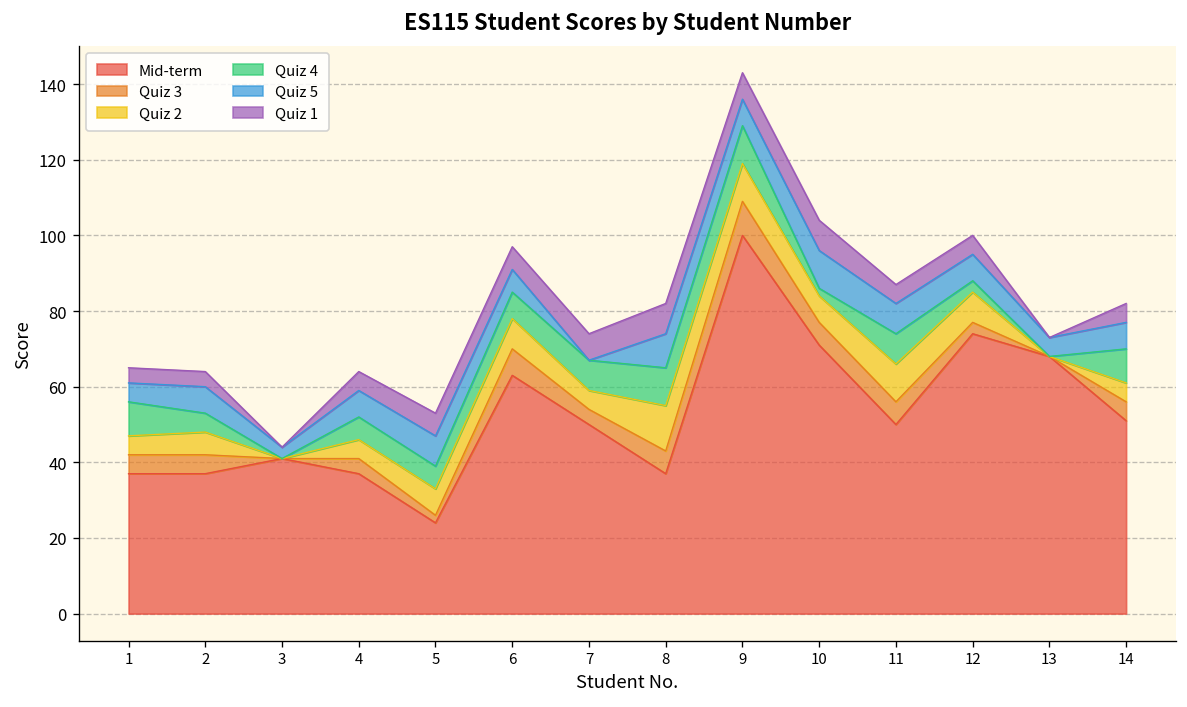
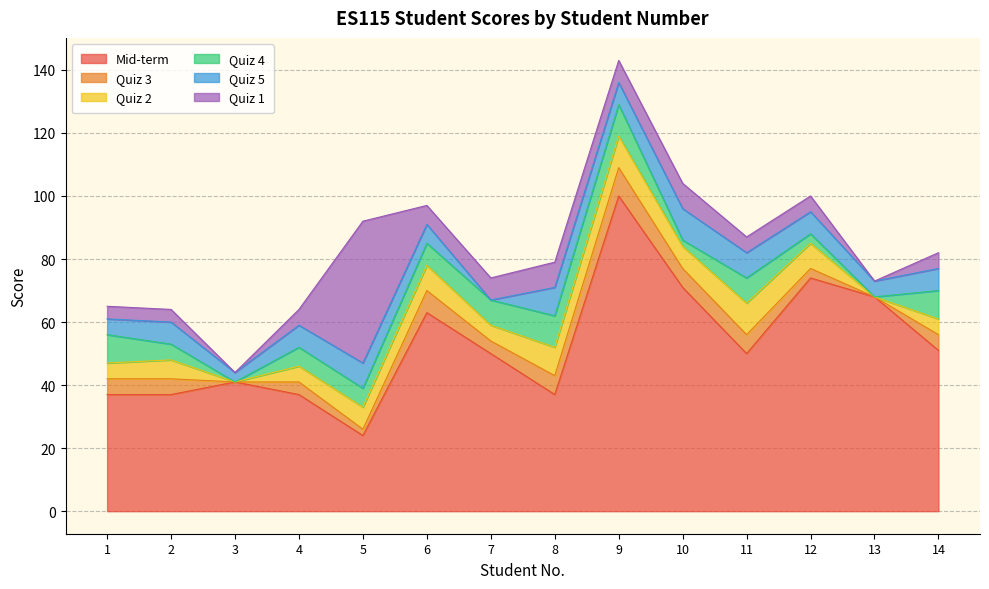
Quiz 1, 5: 6 -> 45
Quiz 2, 8: 12 -> 9
